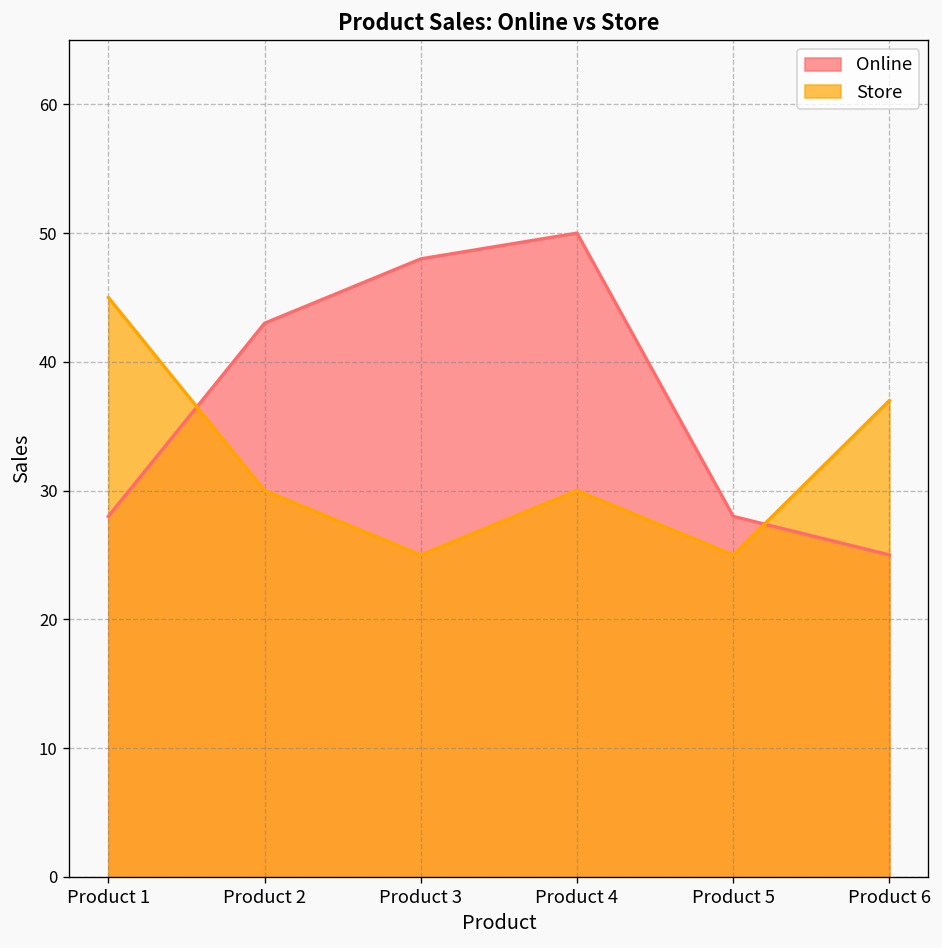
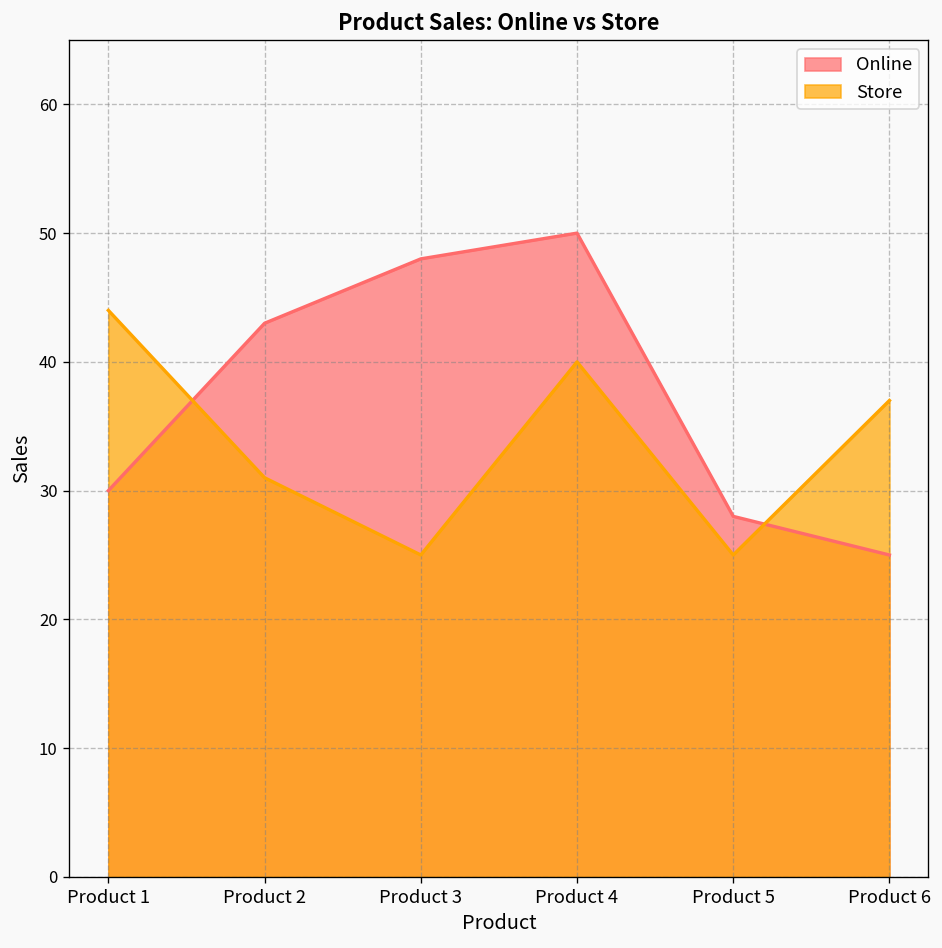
Online, Product 1: 28 -> 30
Store, Product 1: 45 -> 44
Store, Product 2: 30 -> 31
Store, Product 4: 30 -> 40
